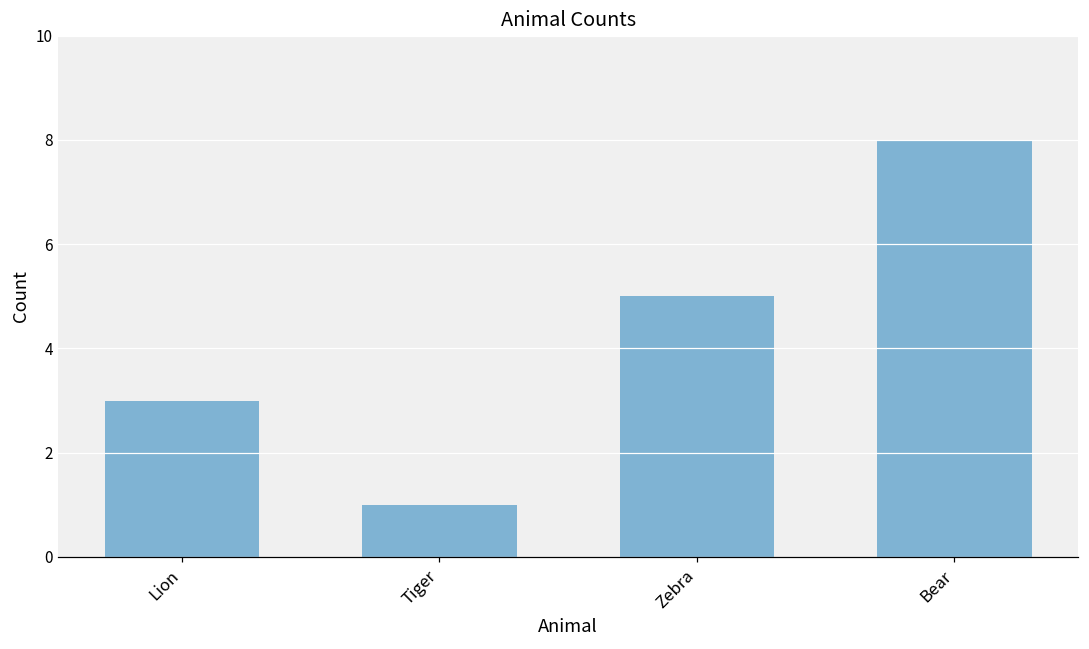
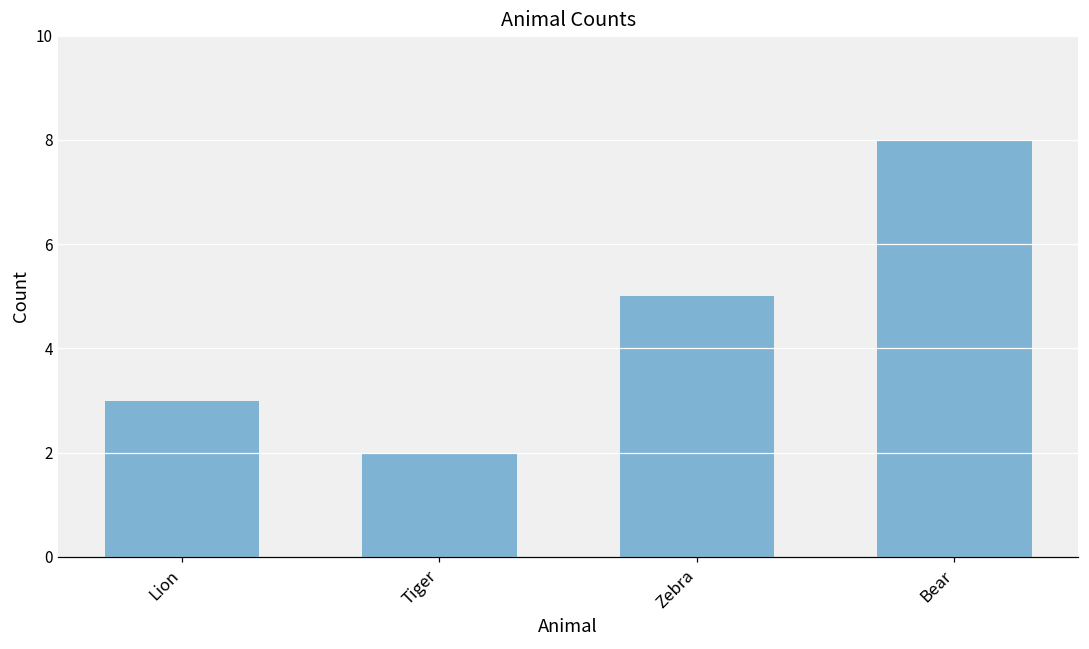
Tiger: 1 -> 2
